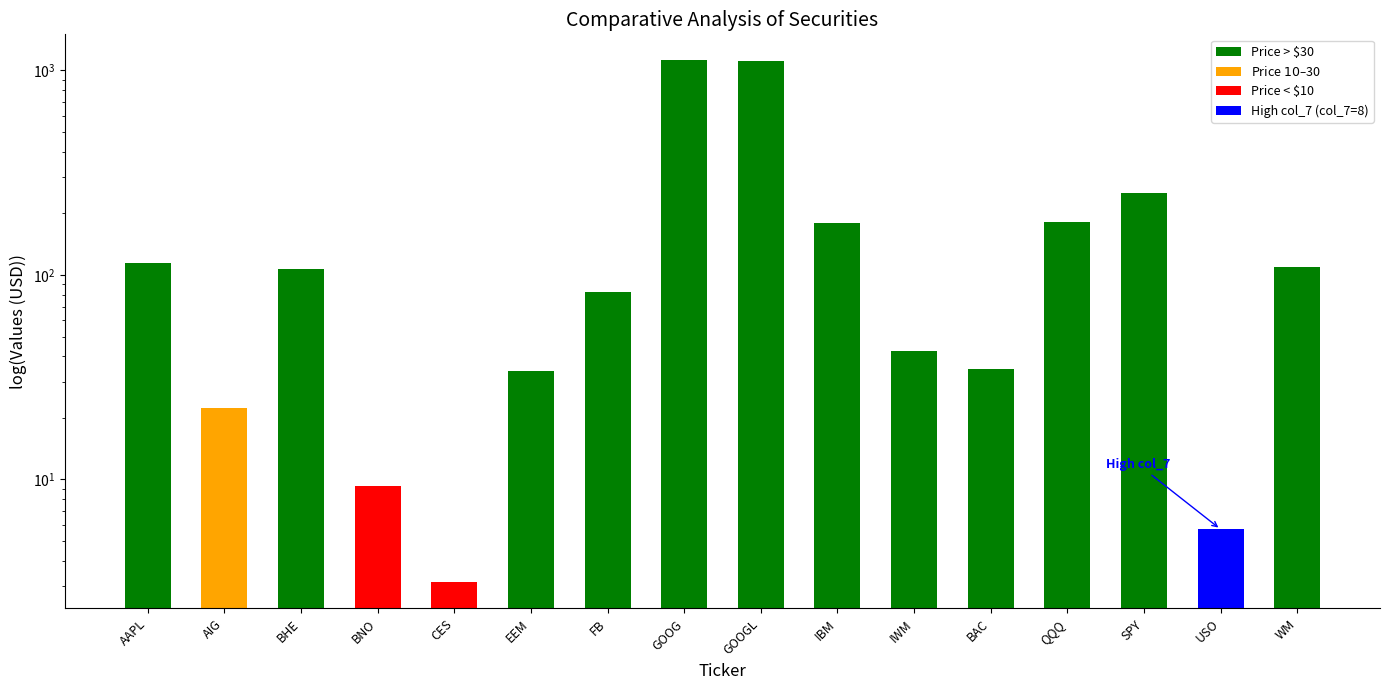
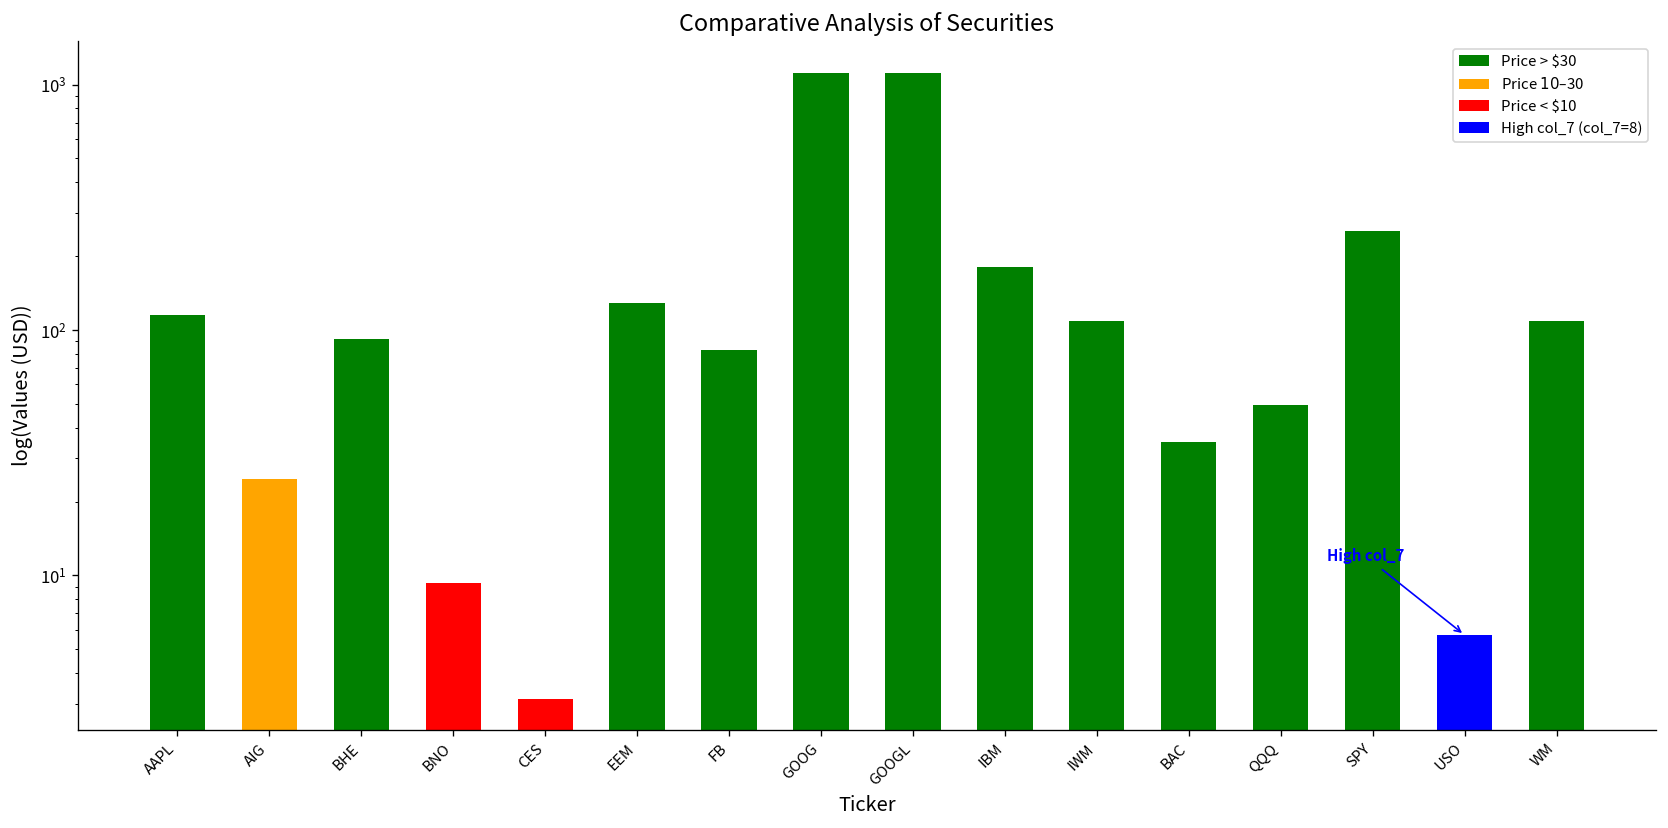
AIG: 22 -> 25
BHE: 110 -> 90
EEM: 34 -> 130
IWM: 42 -> 110
QQQ: 180 -> 49
